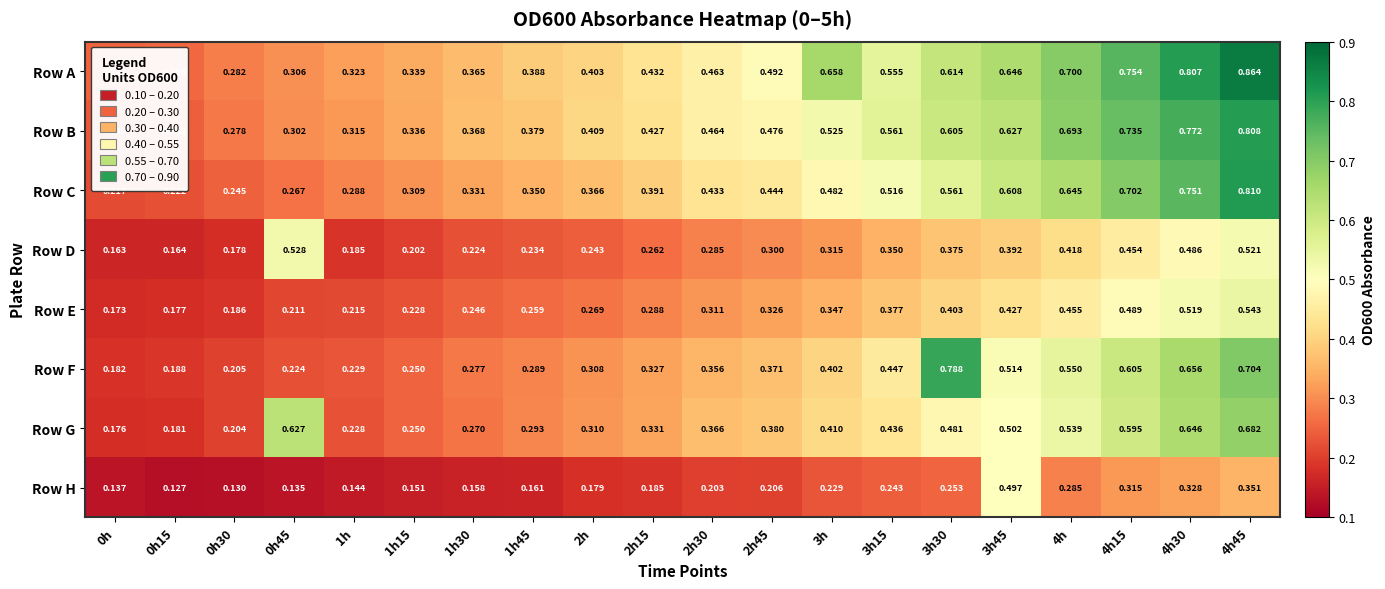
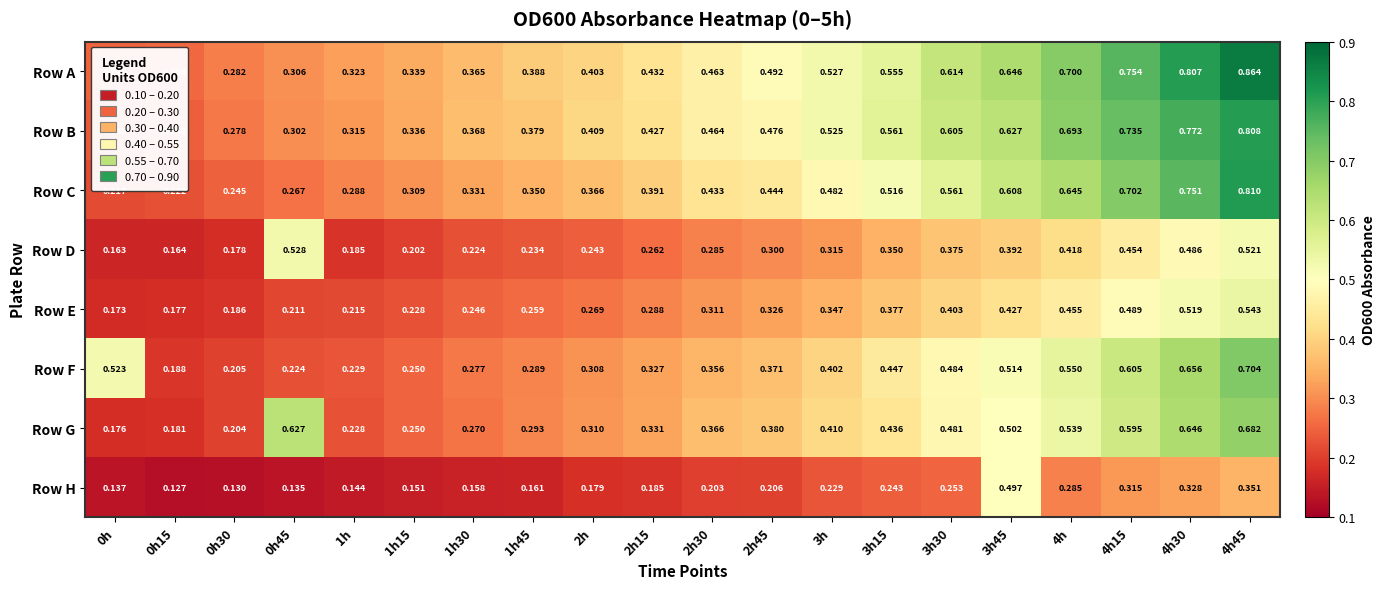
Row A, 3h: 0.658 -> 0.527
Row F, 0h: 0.182 -> 0.523
Row F, 3h30: 0.788 -> 0.484
